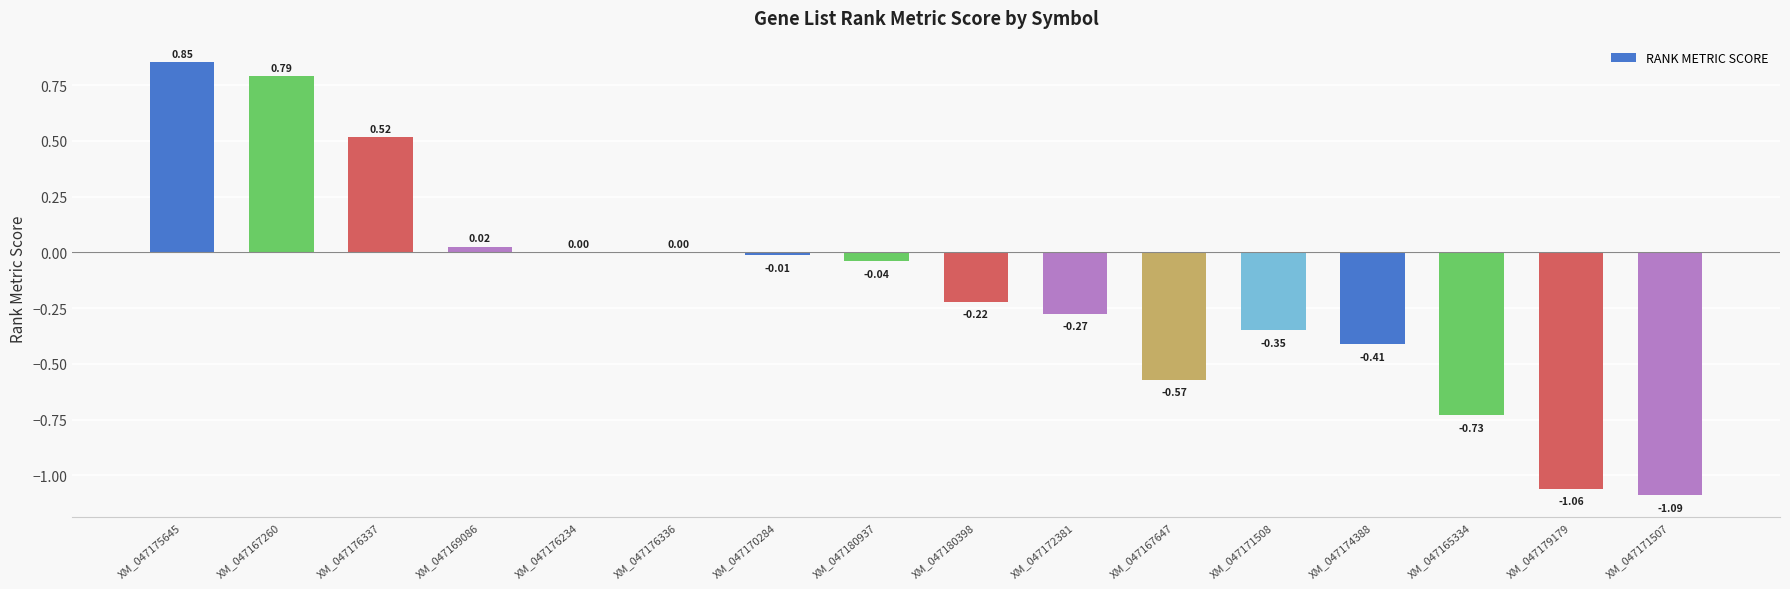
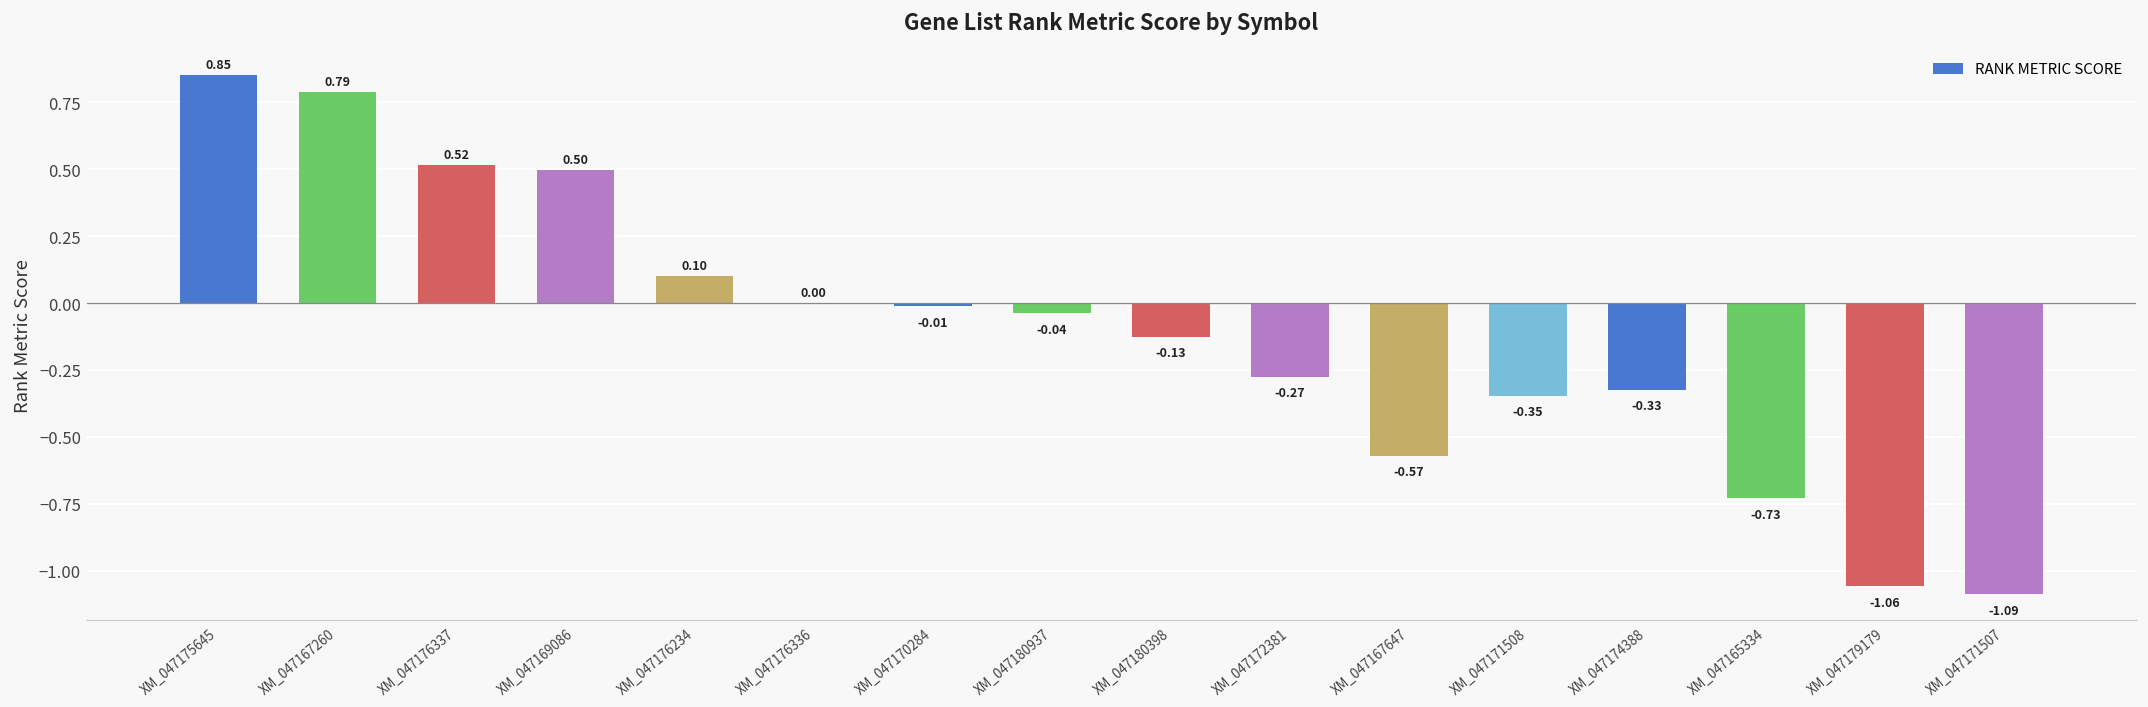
XM_047169086: 0.02 -> 0.50
XM_047176234: 0.00 -> 0.10
XM_047180398: -0.22 -> -0.13
XM_047174388: -0.41 -> -0.33
